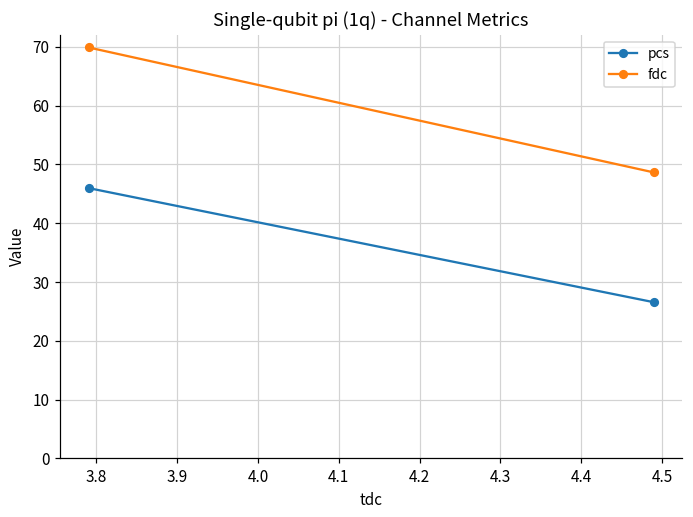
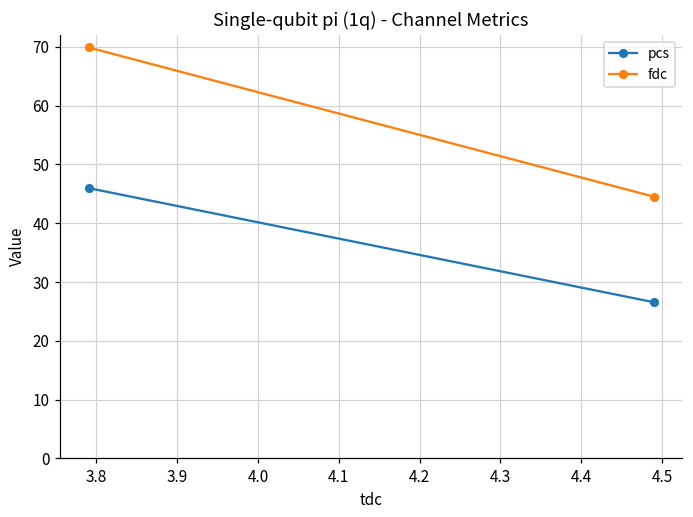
fdc, 4.5: 49 -> 45
